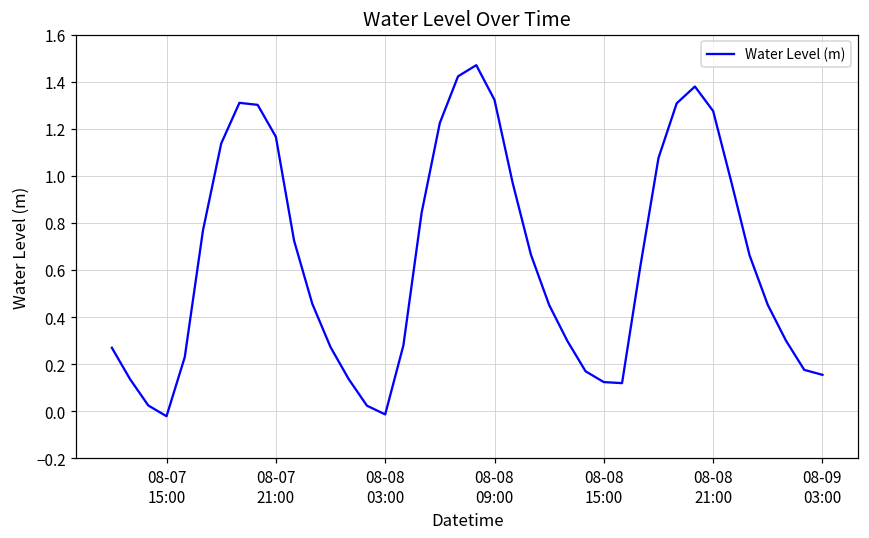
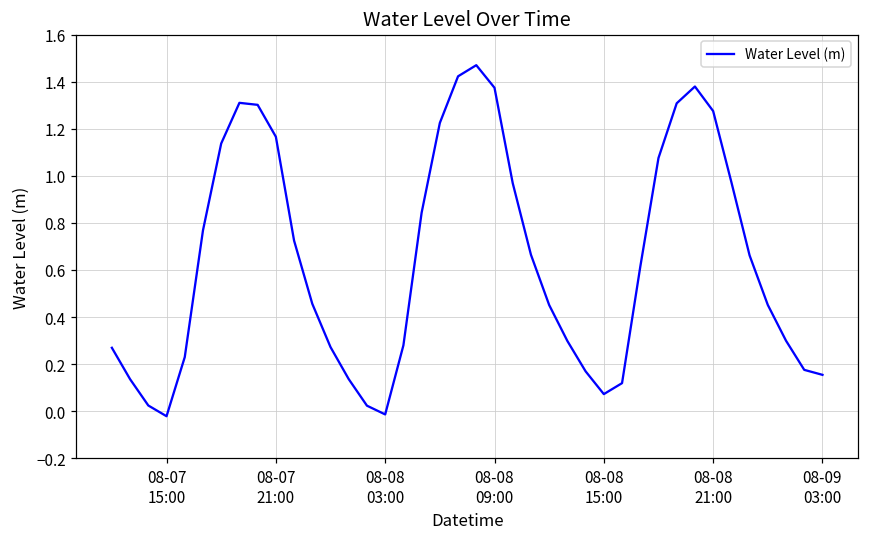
08-08 09:00: 1.32 -> 1.37
08-08 15:00: 0.12 -> 0.07
